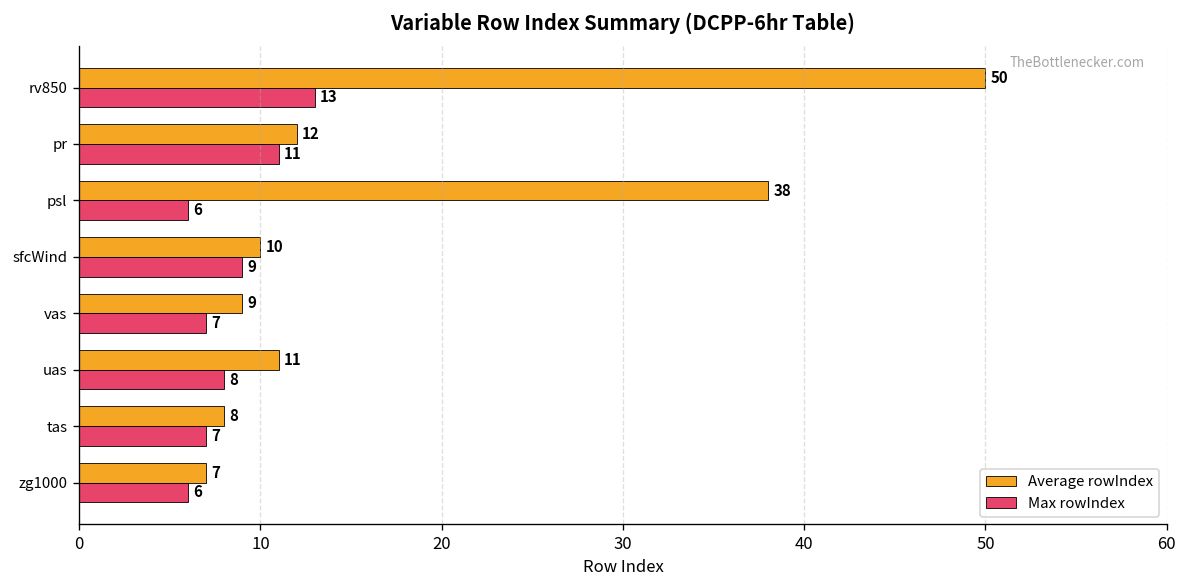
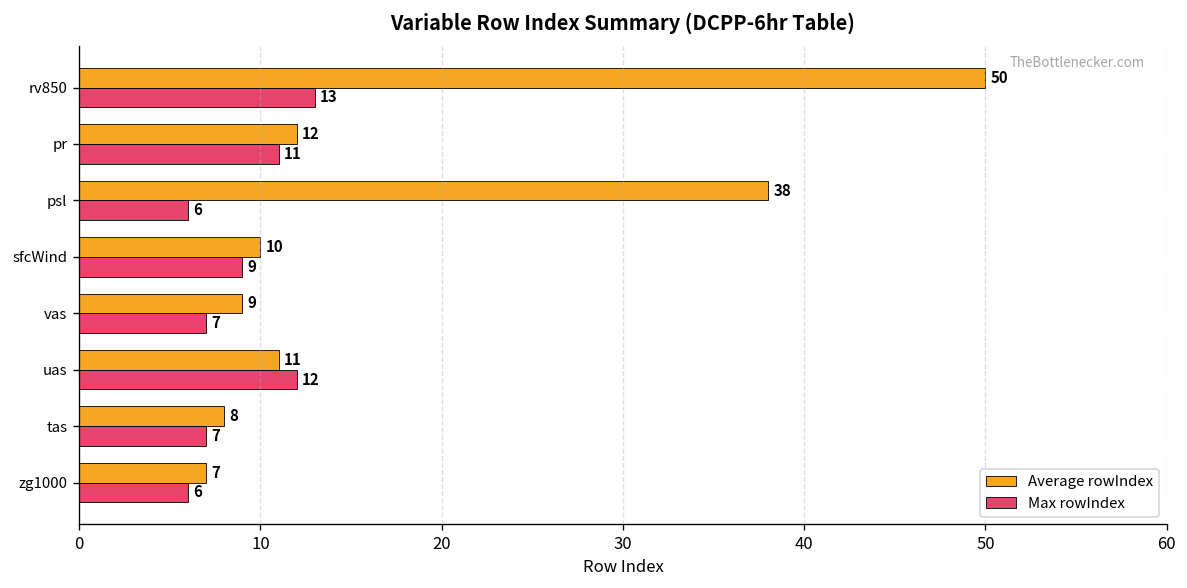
Max rowIndex, uas: 8 -> 12
